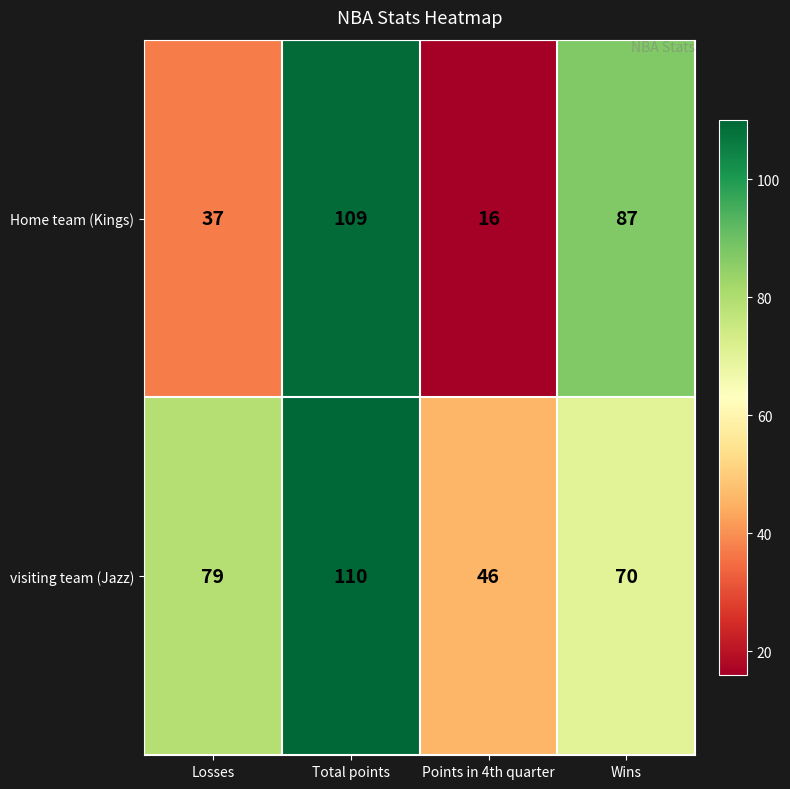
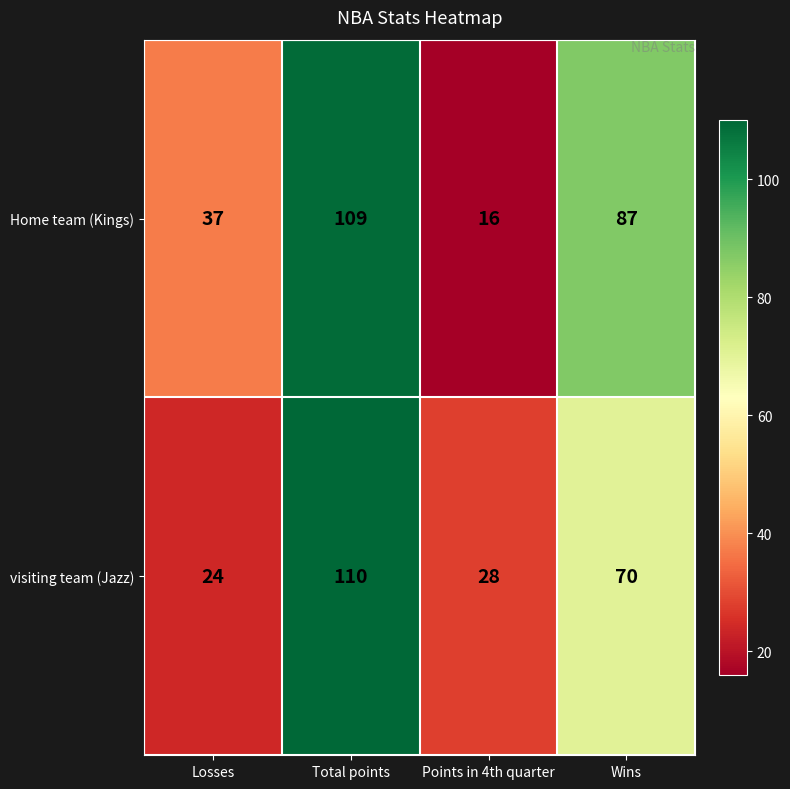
visiting team (Jazz), Losses: 79 -> 24
visiting team (Jazz), Points in 4th quarter: 46 -> 28
